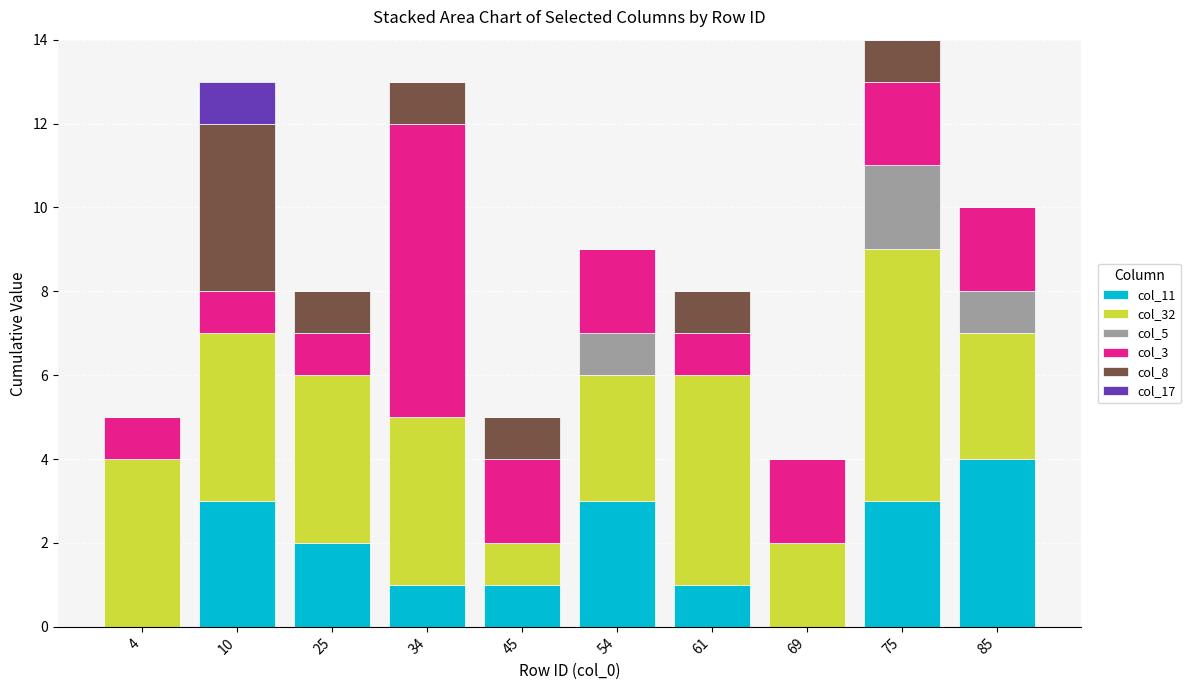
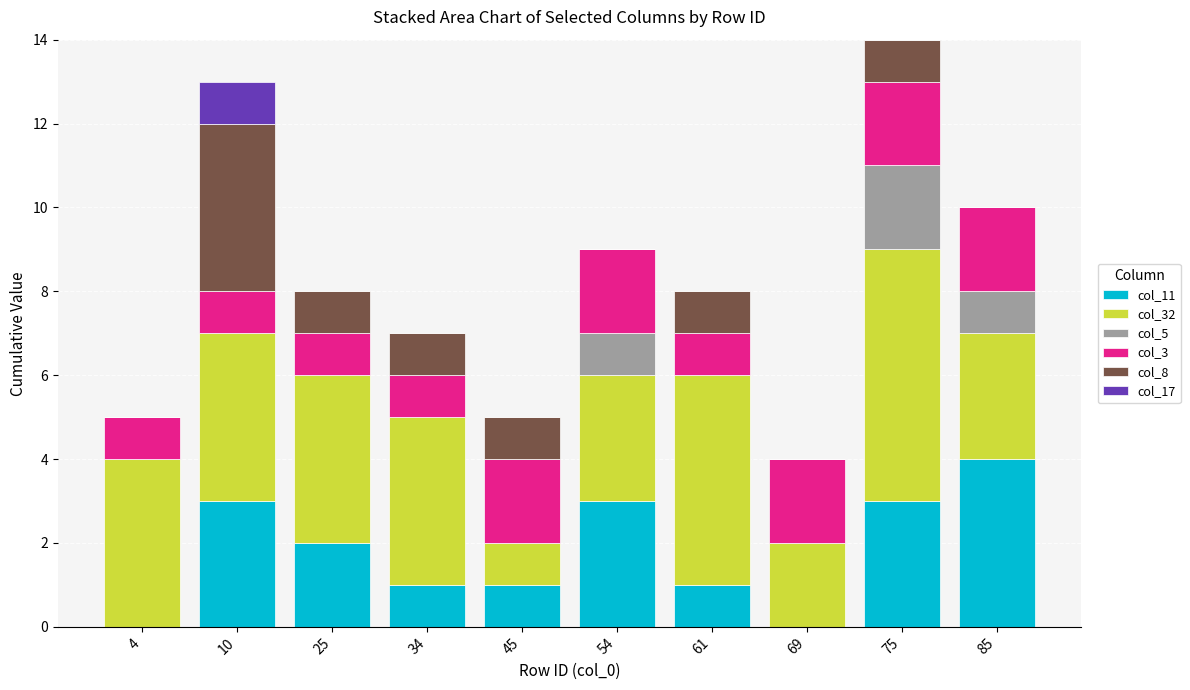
col_3, 34: 7 -> 1
